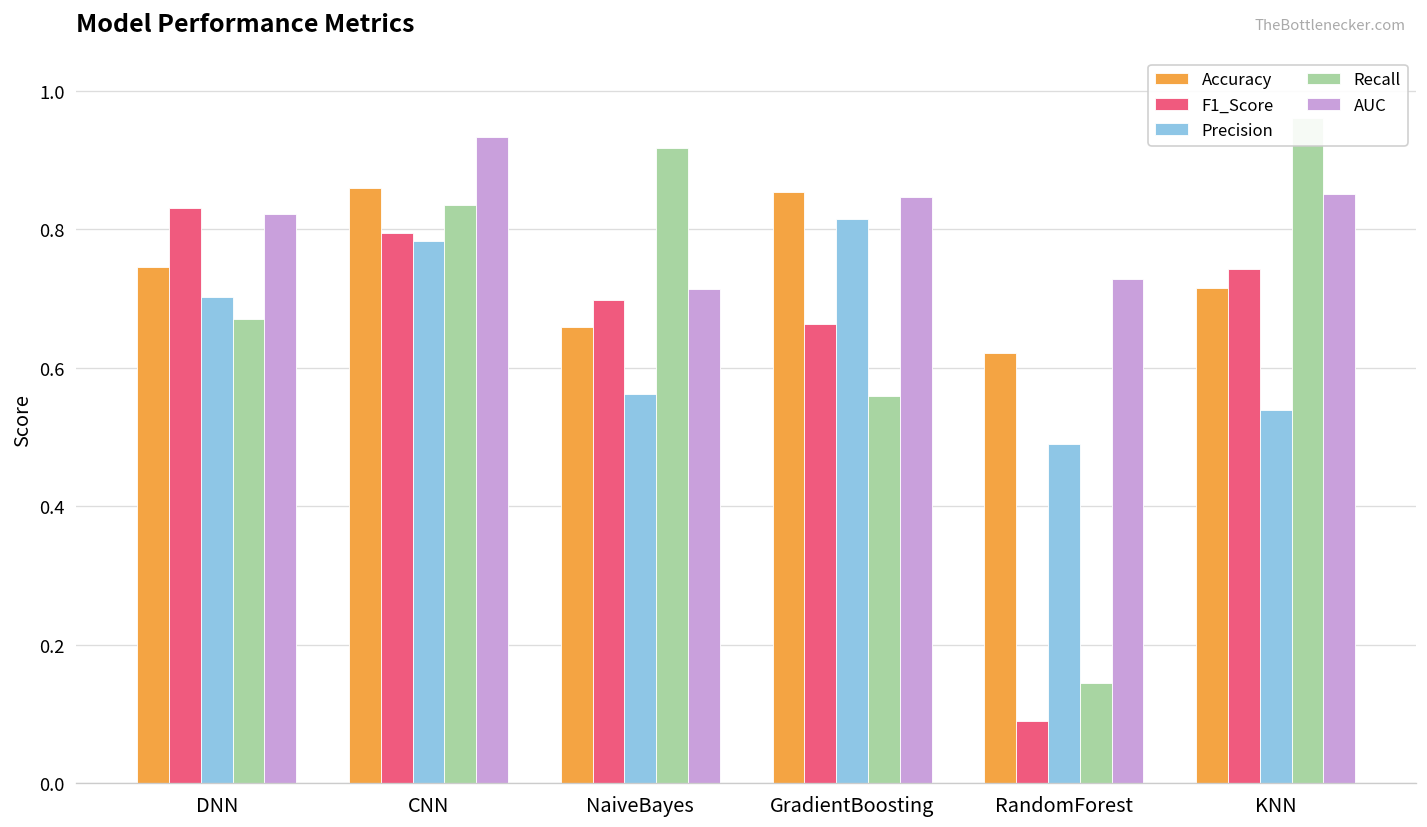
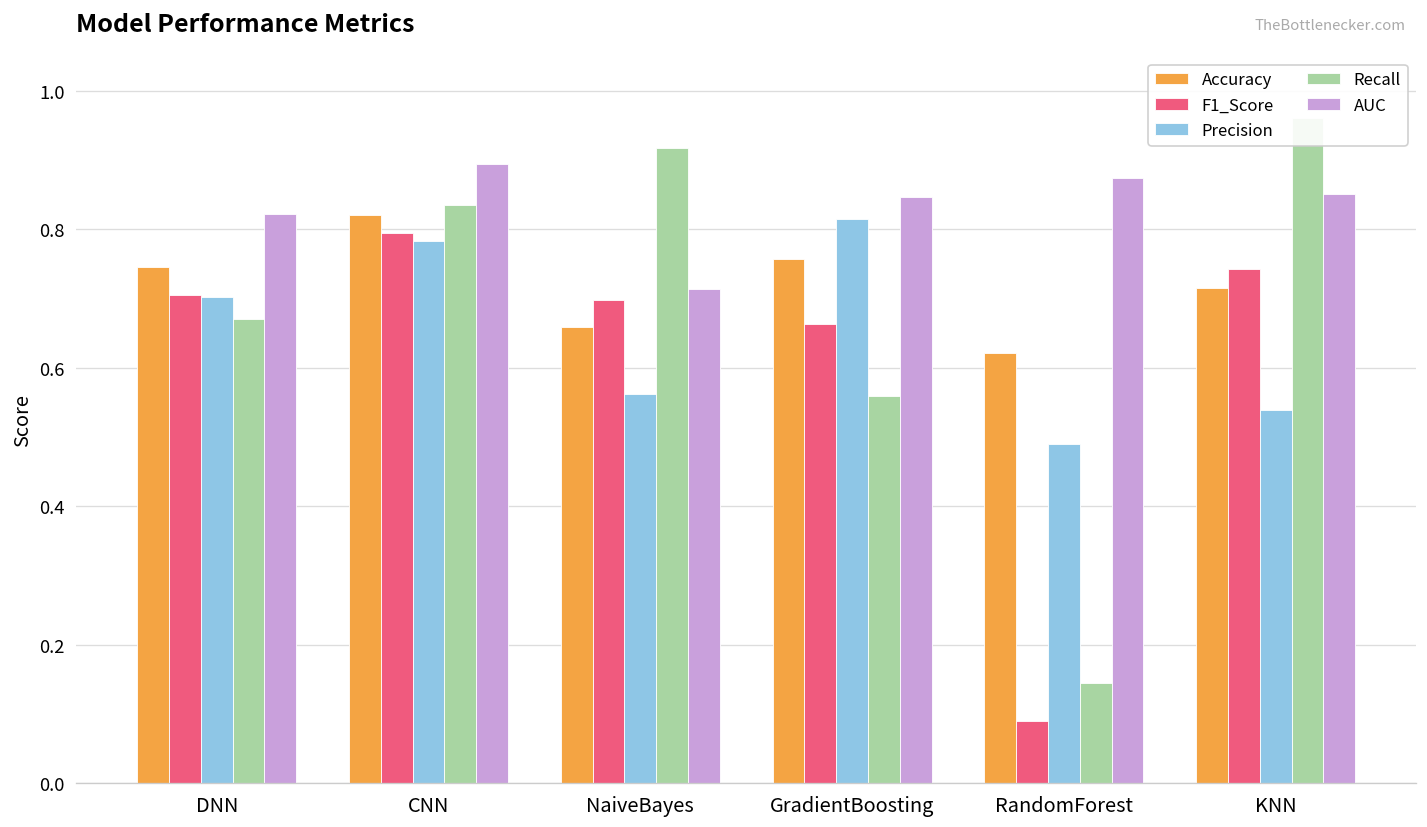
F1_Score, DNN: 0.83 -> 0.71
Accuracy, CNN: 0.86 -> 0.82
AUC, CNN: 0.93 -> 0.89
Accuracy, GradientBoosting: 0.85 -> 0.76
AUC, RandomForest: 0.73 -> 0.87
